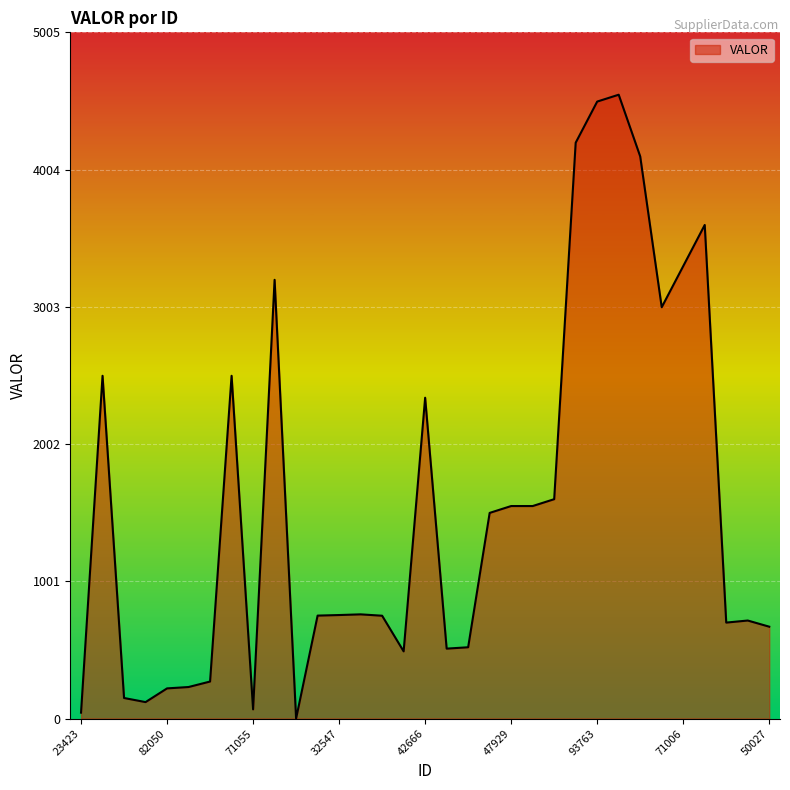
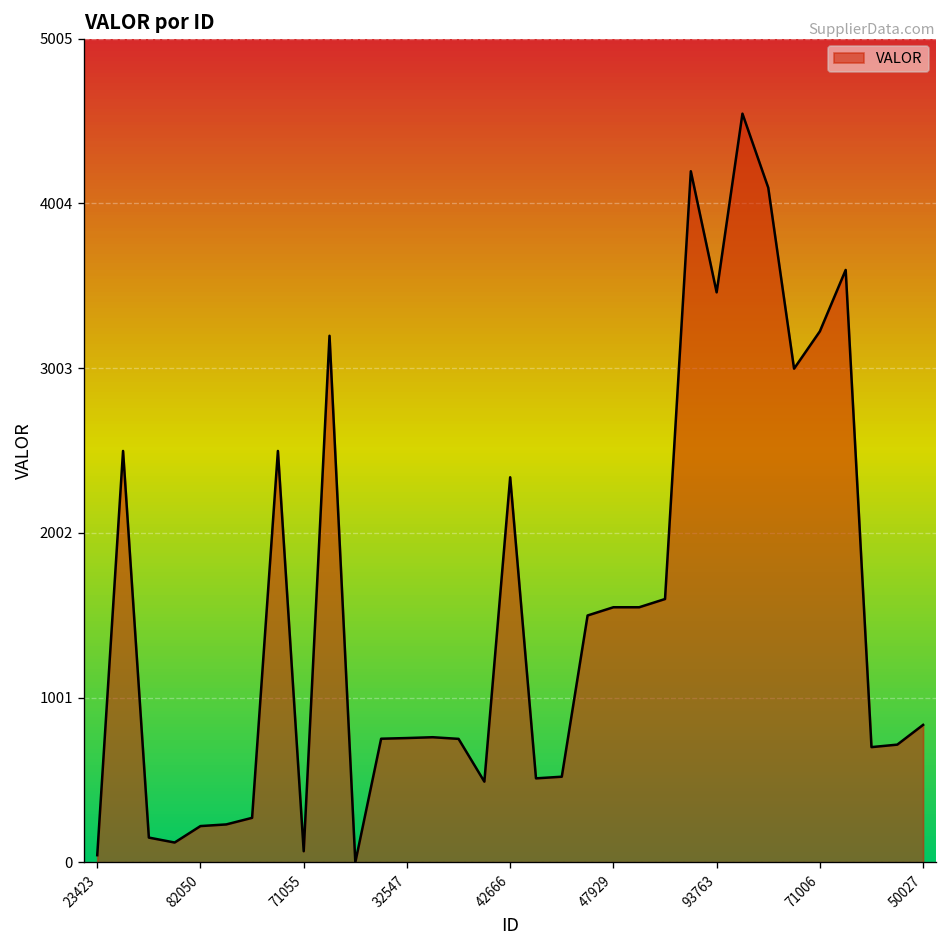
93763: 4500 -> 3460
71006: 3300 -> 3230
50027: 670 -> 840
